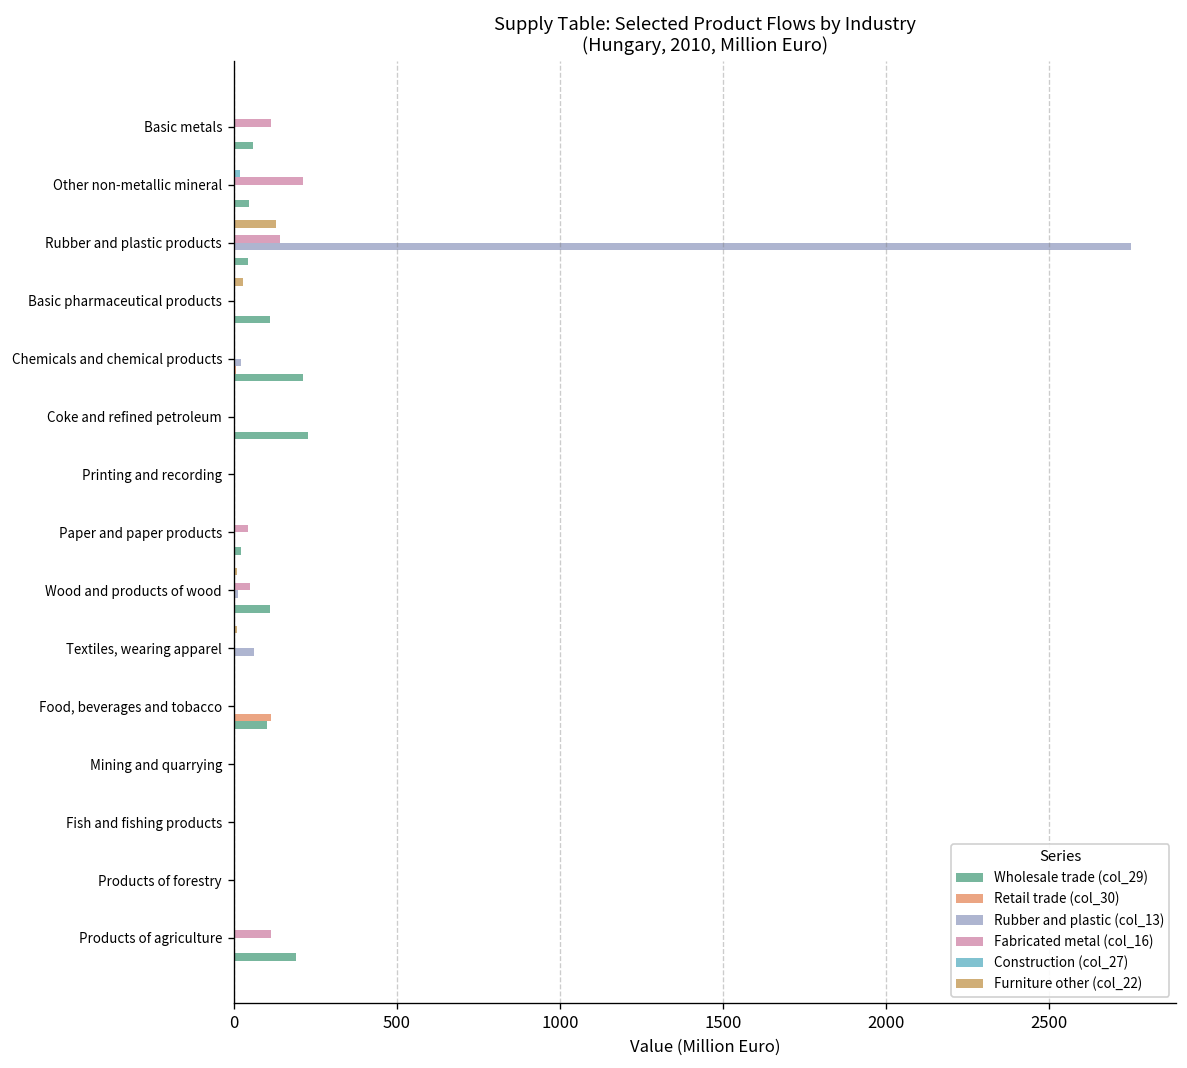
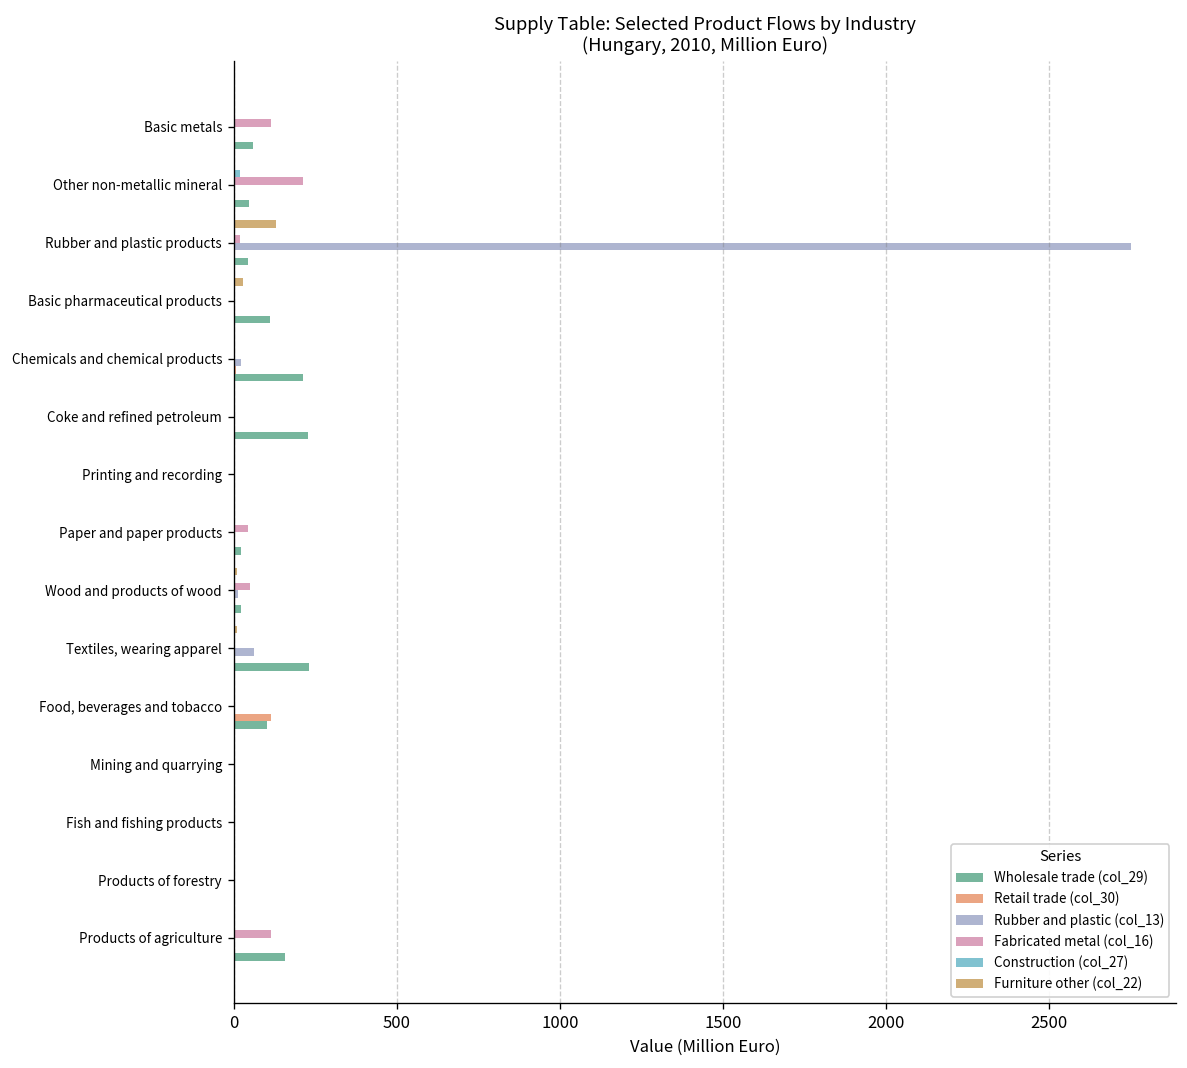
Fabricated metal (col_16), Rubber and plastic products: 140 -> 20
Wholesale trade (col_29), Wood and products of wood: 110 -> 20
Wholesale trade (col_29), Textiles, wearing apparel: 0 -> 230
Wholesale trade (col_29), Products of agriculture: 190 -> 160
